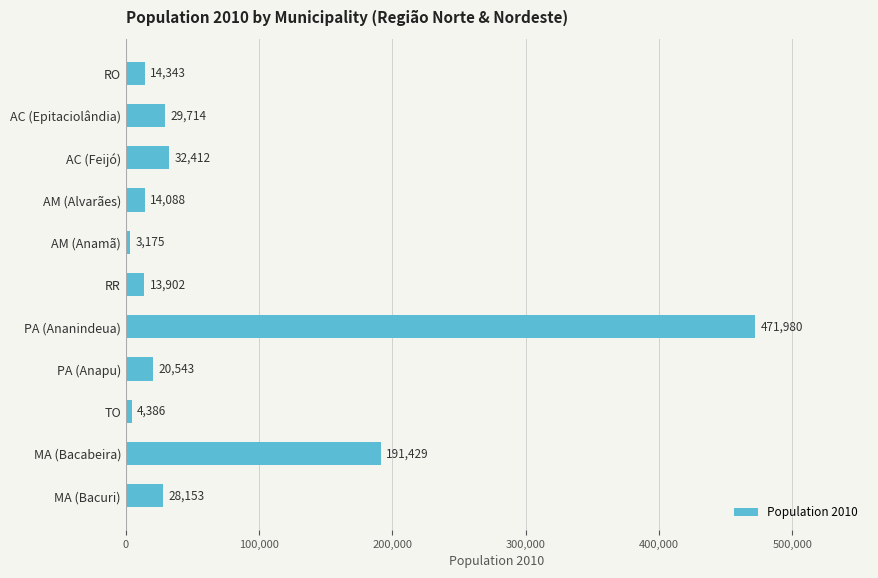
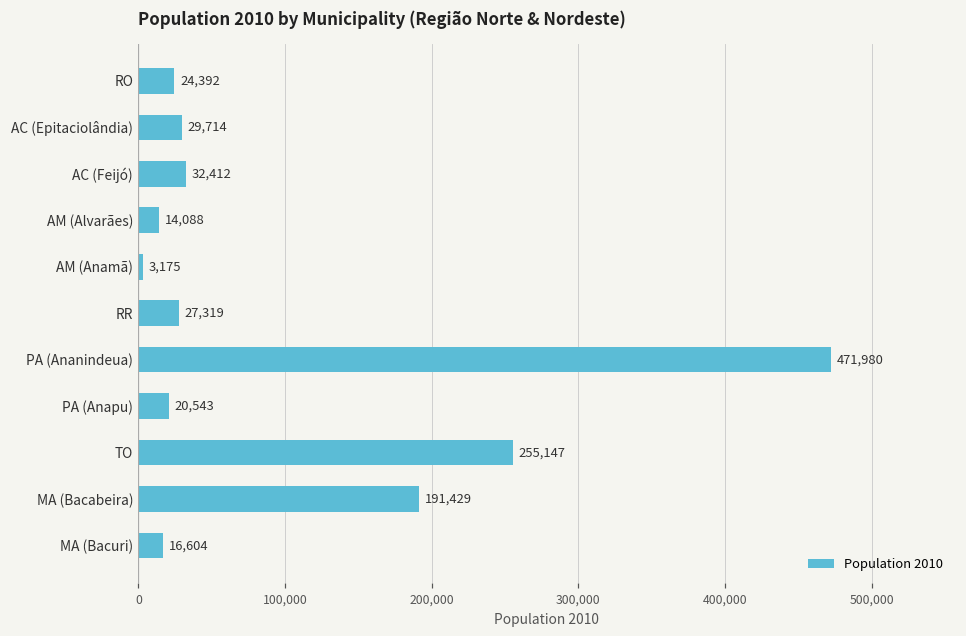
RO: 14,343 -> 24,392
RR: 13,902 -> 27,319
TO: 4,386 -> 255,147
MA (Bacuri): 28,153 -> 16,604
